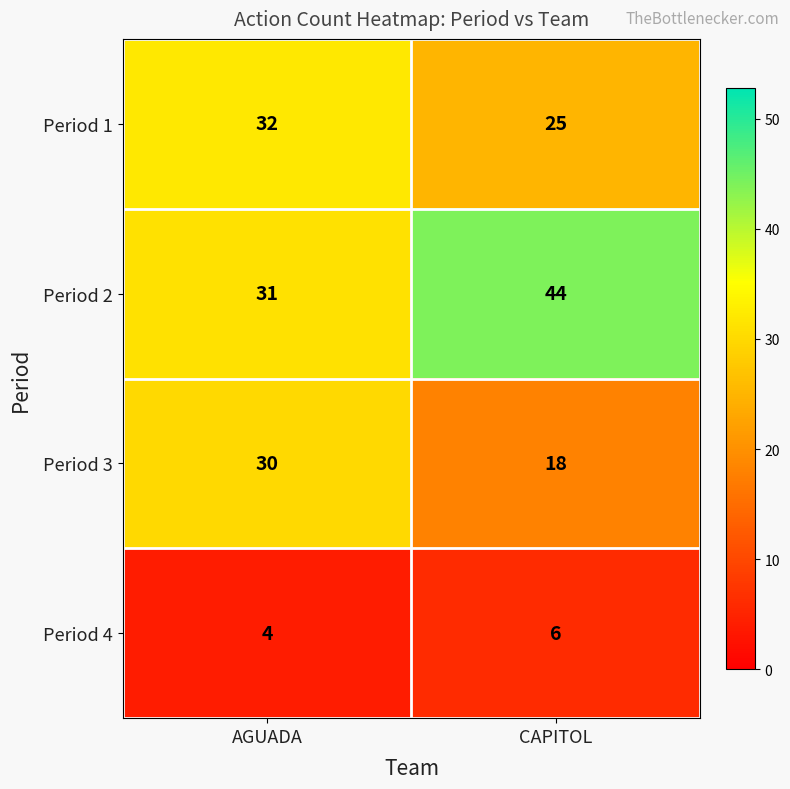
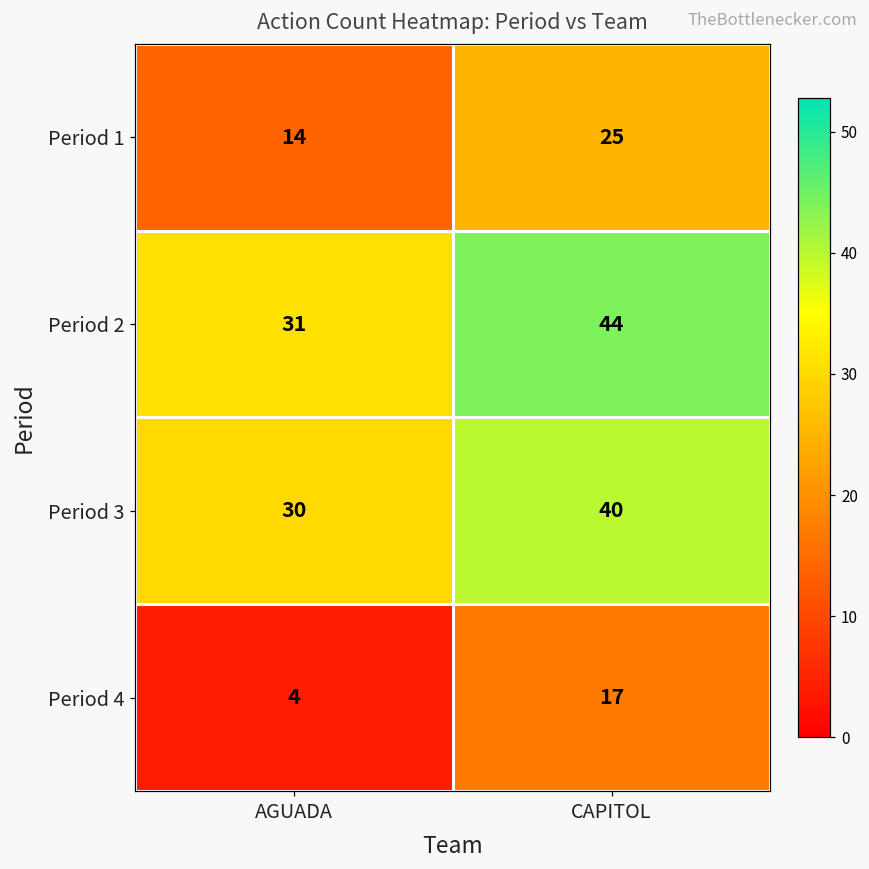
Period 1, AGUADA: 32 -> 14
Period 3, CAPITOL: 18 -> 40
Period 4, CAPITOL: 6 -> 17
